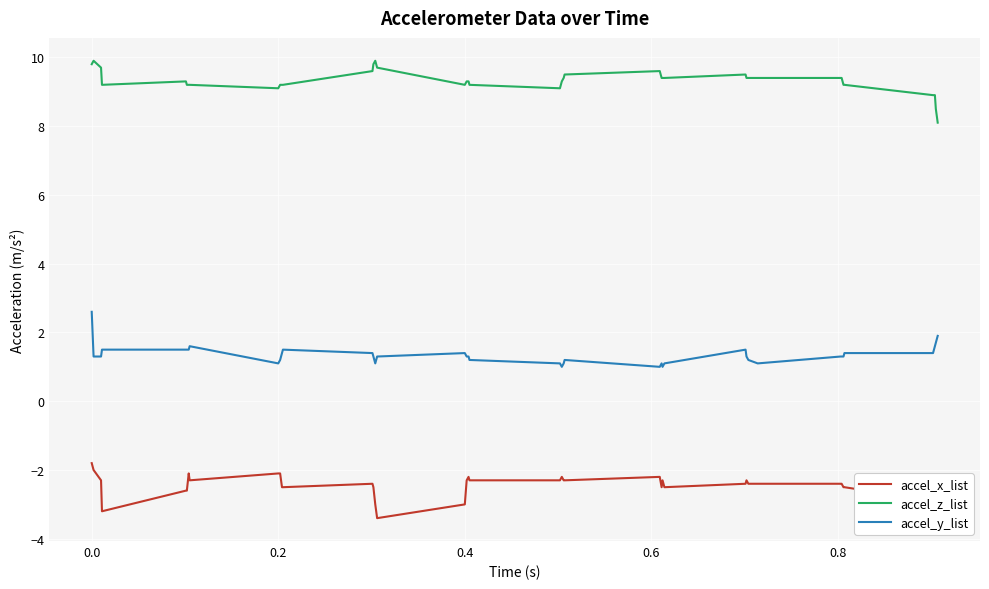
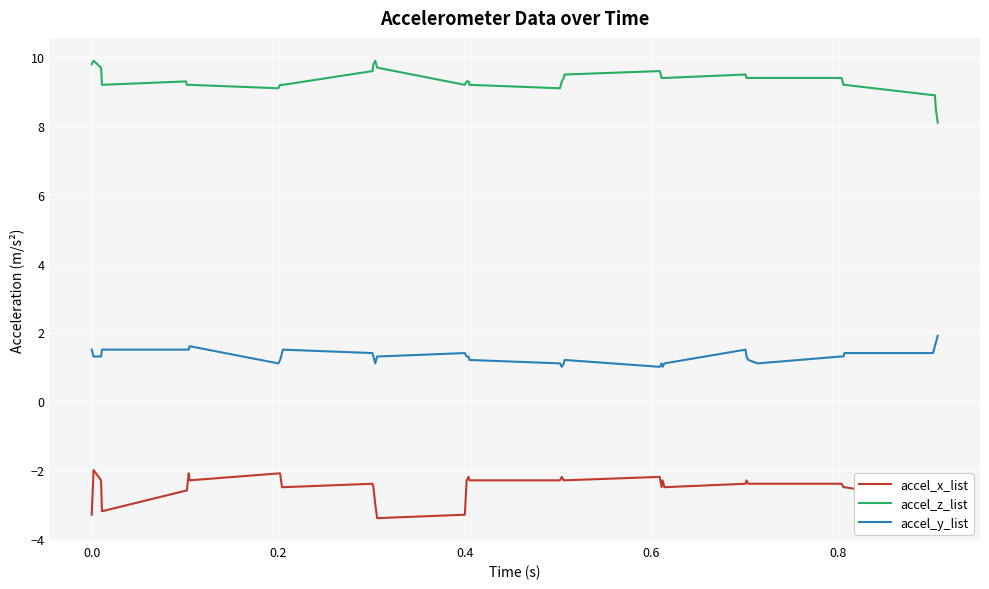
accel_x_list, 0.0: -1.8 -> -3.3
accel_y_list, 0.0: 2.6 -> 1.5
accel_x_list, 0.4: -3.0 -> -3.3
